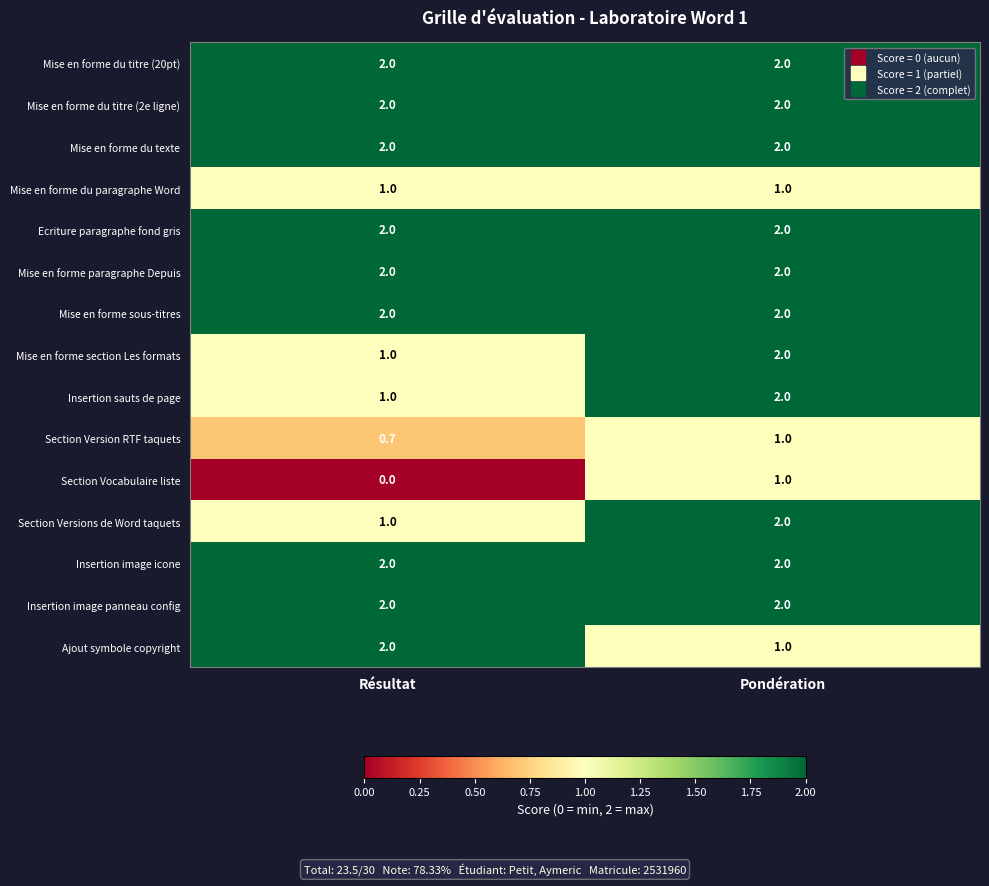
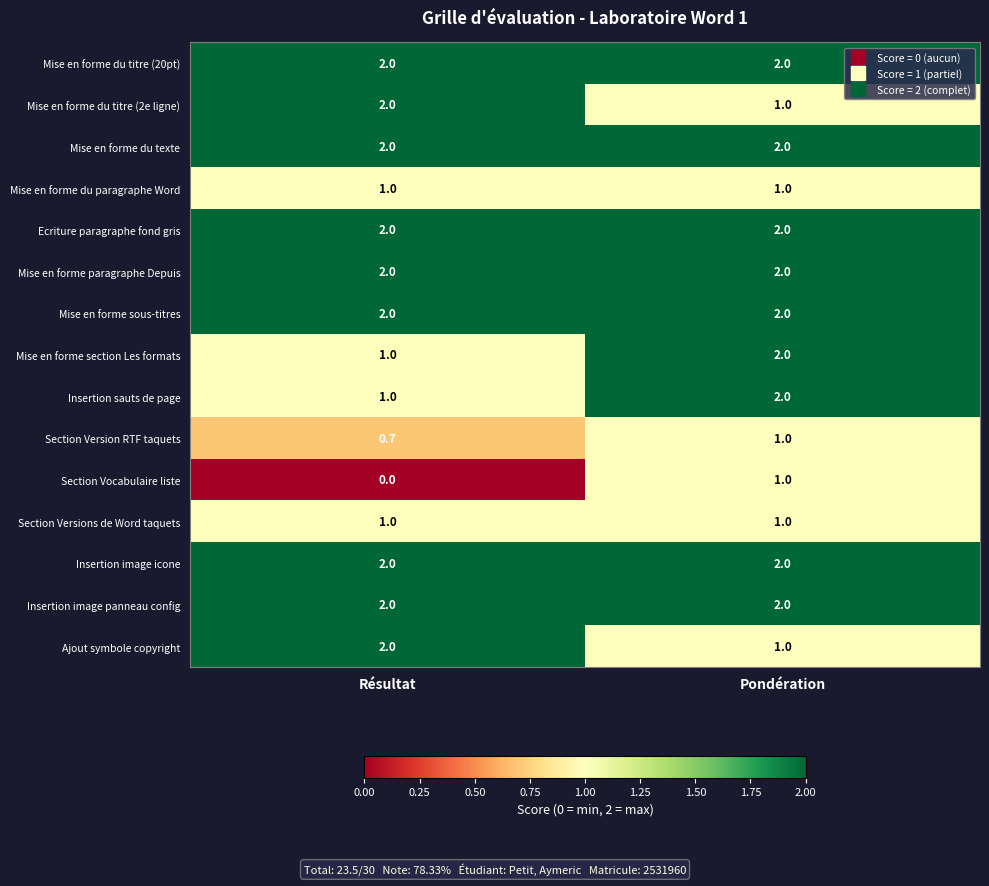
Mise en forme du titre (2e ligne), Pondération: 2.0 -> 1.0
Section Versions de Word taquets, Pondération: 2.0 -> 1.0
